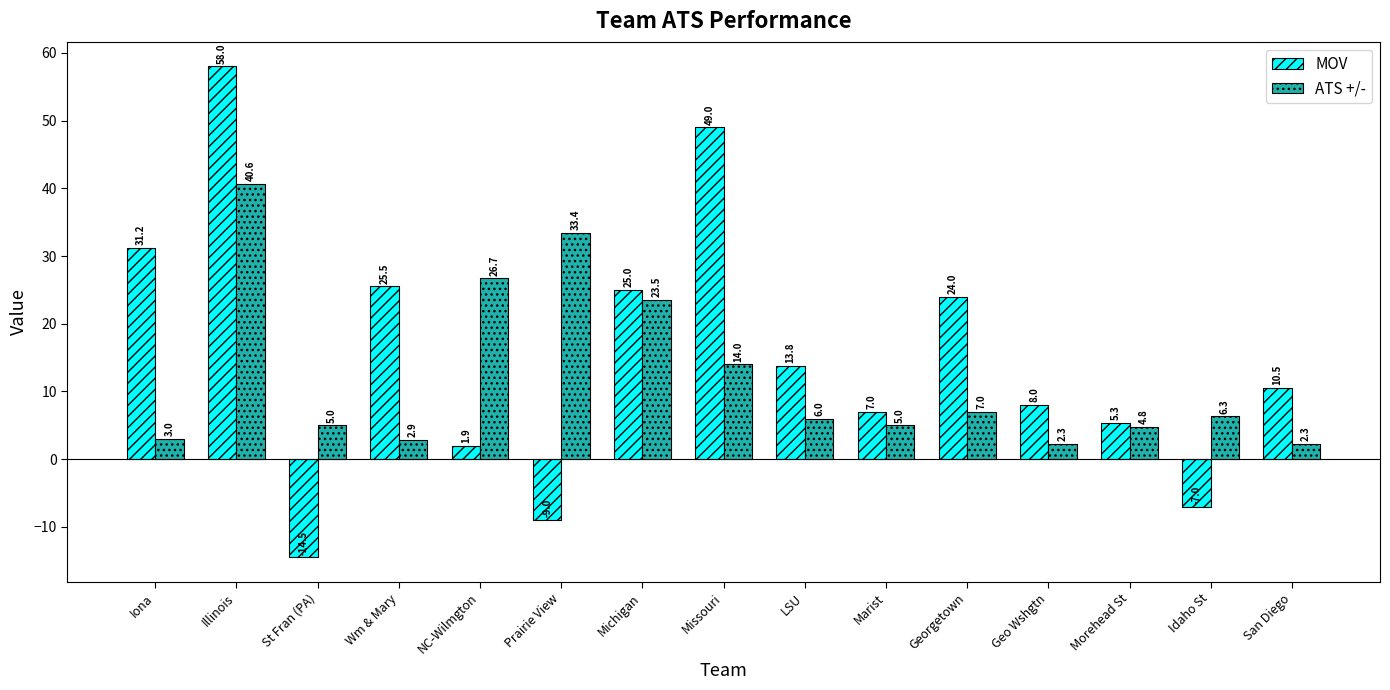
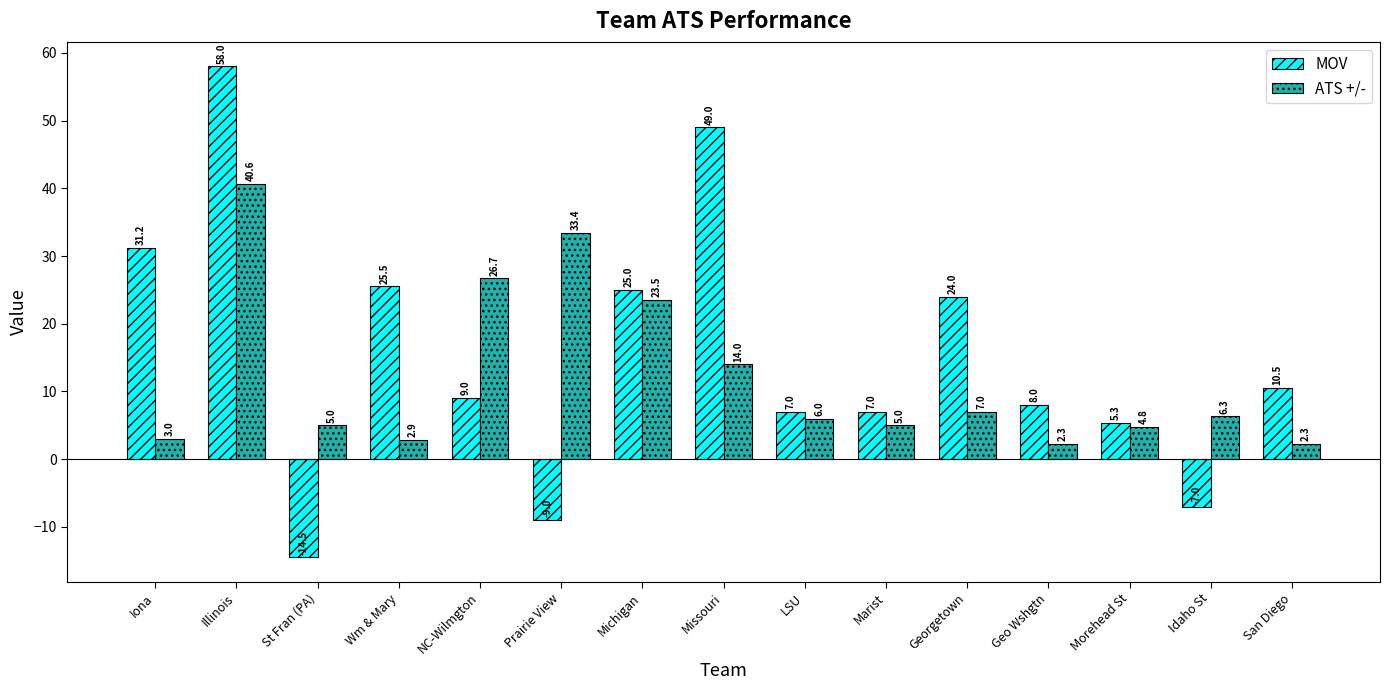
MOV, NC-Wilmgton: 1.9 -> 9.0
MOV, LSU: 13.8 -> 7.0
